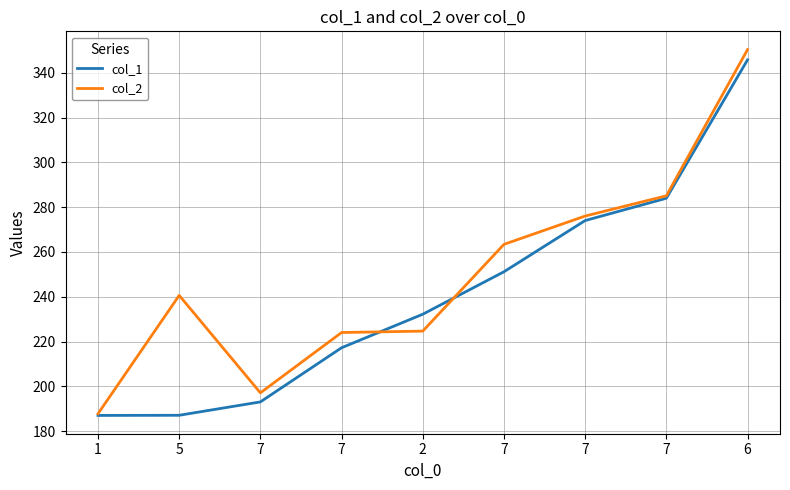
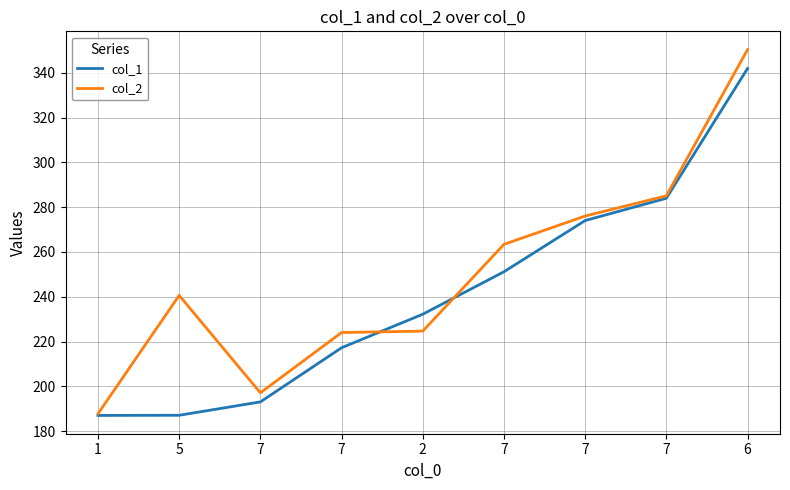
col_1, 6: 346 -> 342
